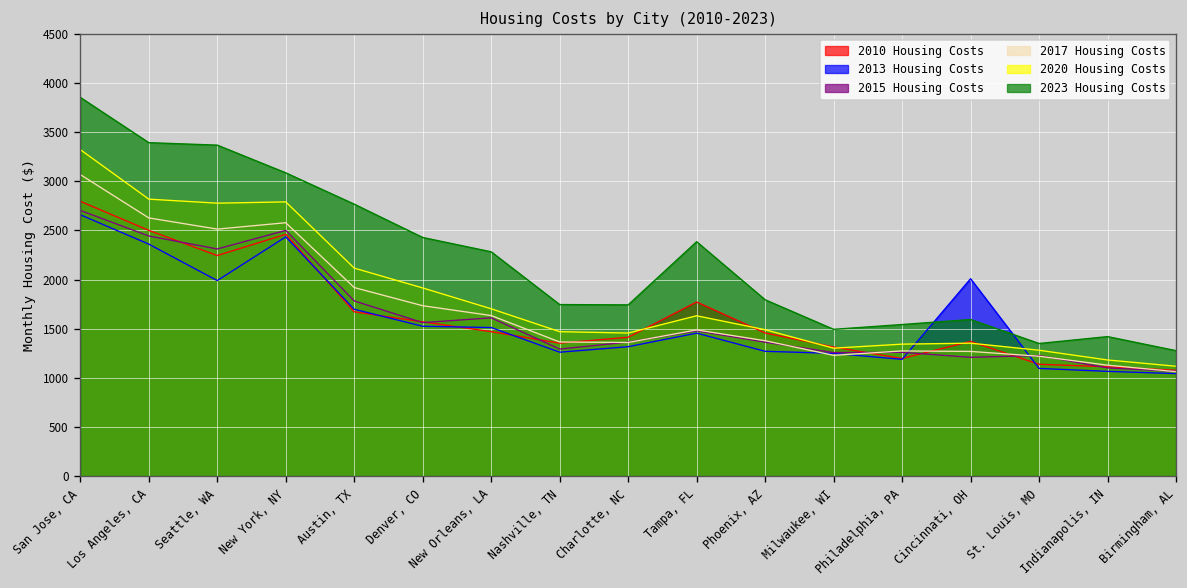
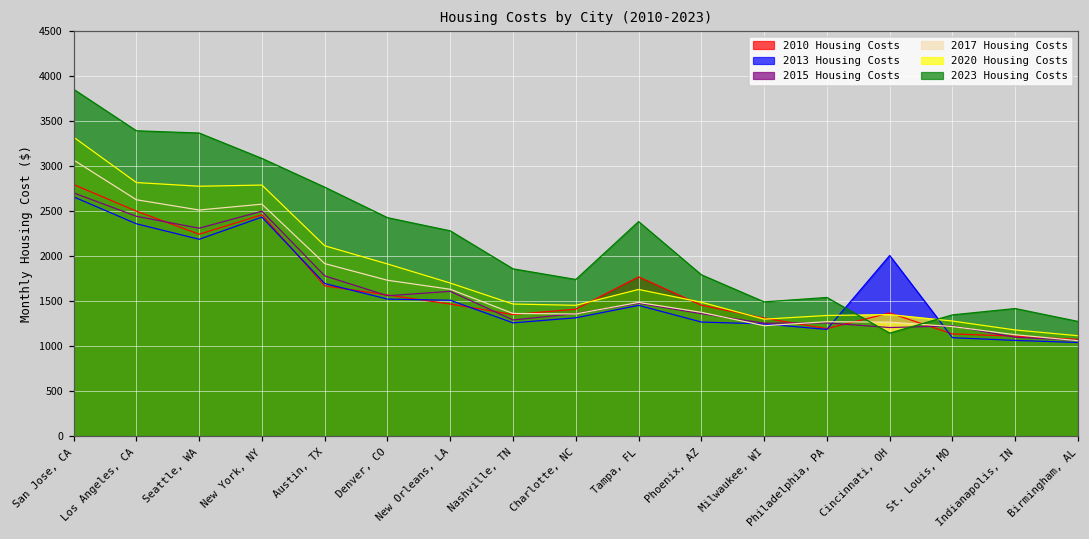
2013 Housing Costs, Seattle, WA: 2000 -> 2200
2023 Housing Costs, Nashville, TN: 1700 -> 1900
2023 Housing Costs, Cincinnati, OH: 1600 -> 1100
